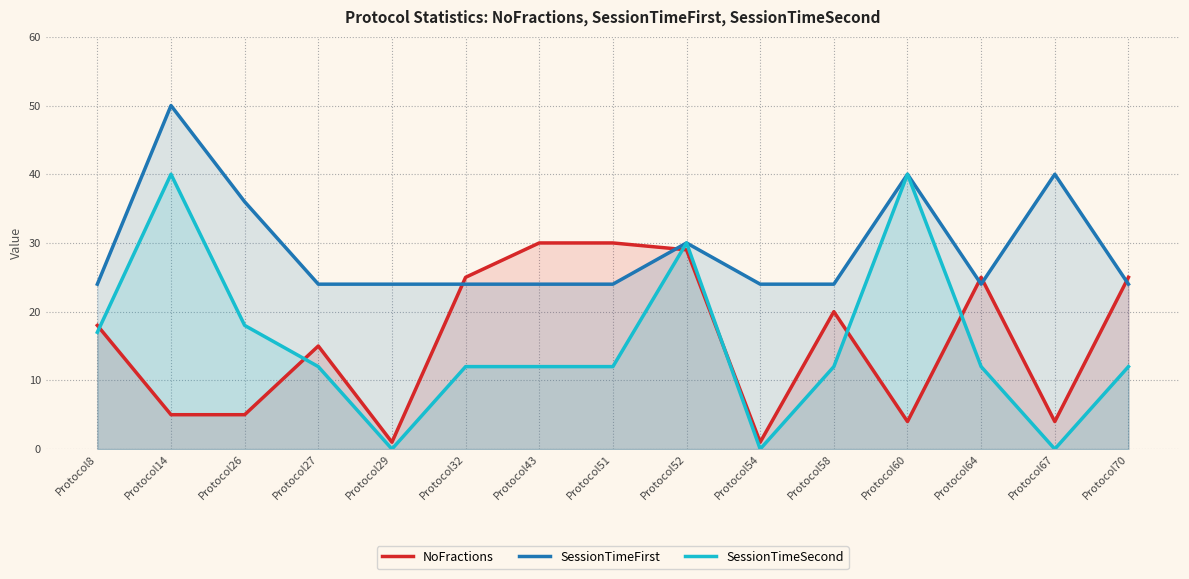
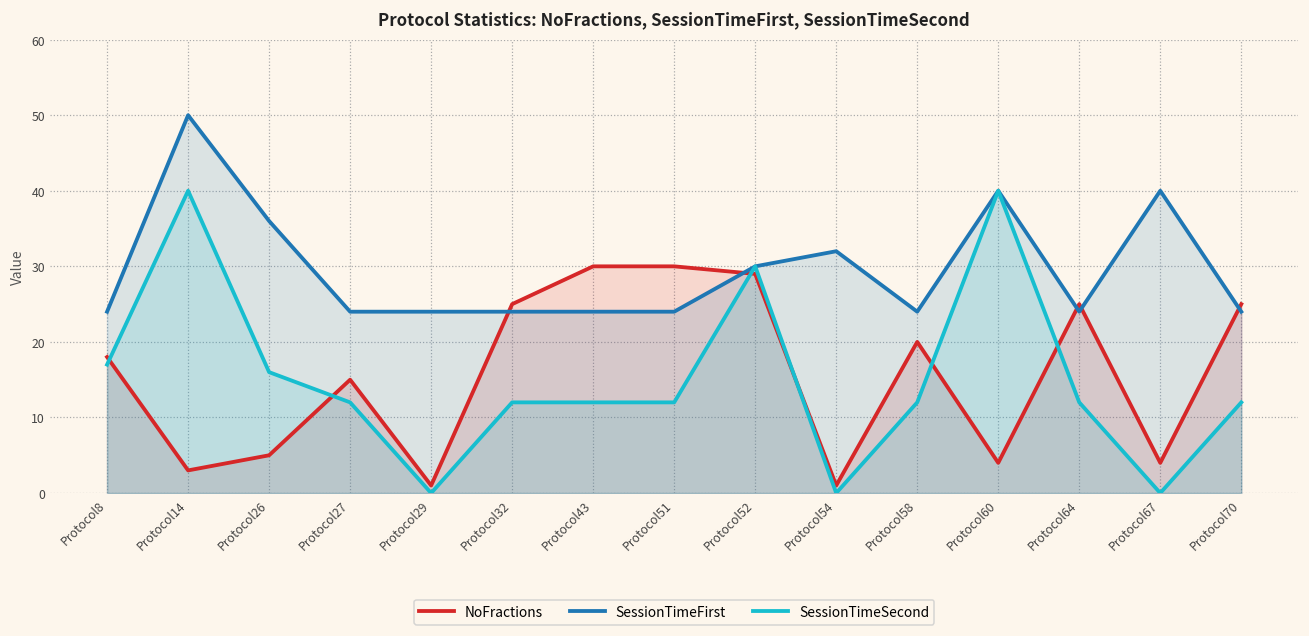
NoFractions, Protocol14: 5 -> 3
SessionTimeSecond, Protocol26: 18 -> 16
SessionTimeFirst, Protocol54: 24 -> 32
